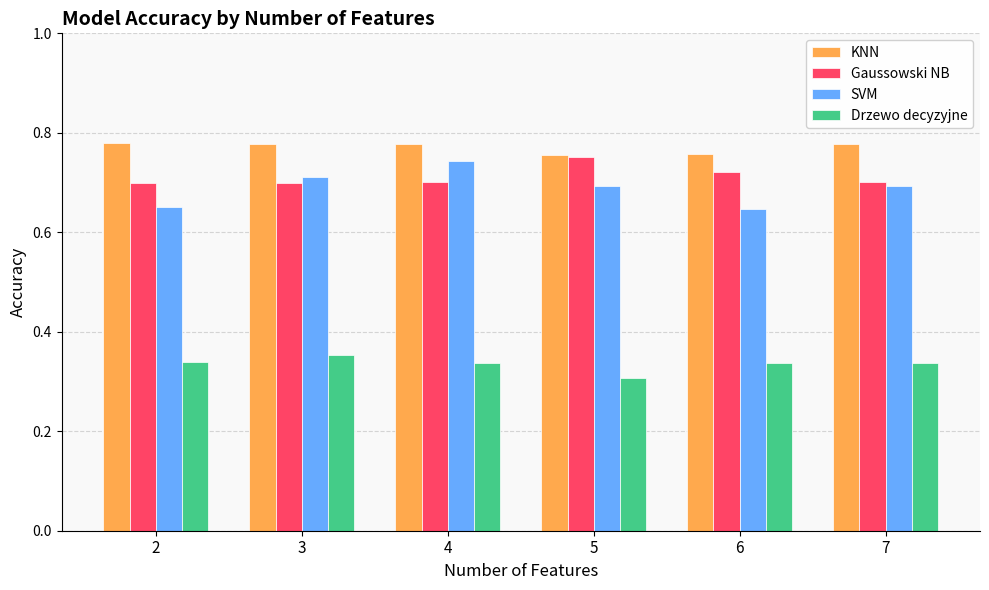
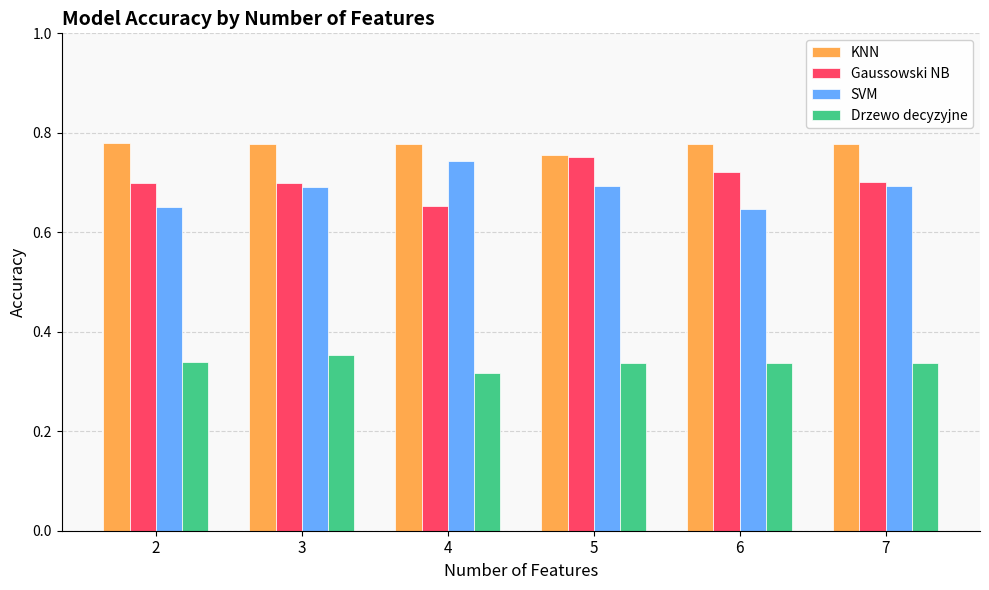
SVM, 3: 0.71 -> 0.69
Gaussowski NB, 4: 0.70 -> 0.65
Drzewo decyzyjne, 4: 0.34 -> 0.32
Drzewo decyzyjne, 5: 0.31 -> 0.34
KNN, 6: 0.76 -> 0.78
